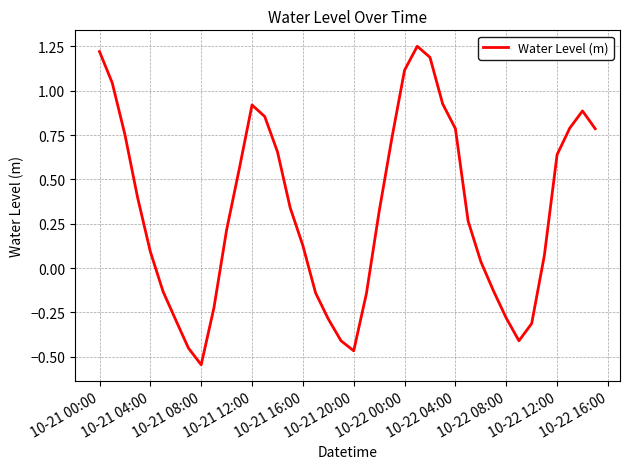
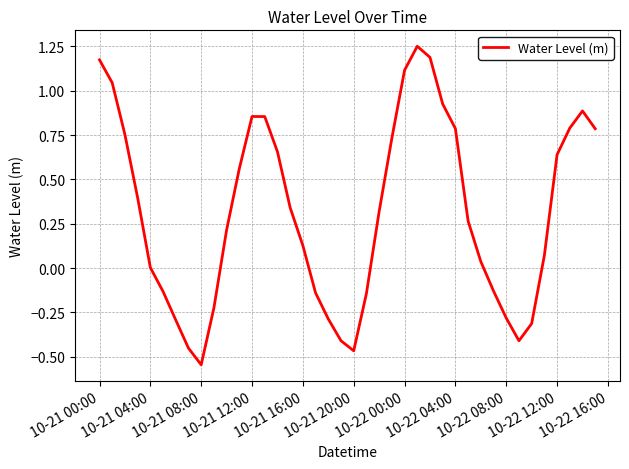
10-21 00:00: 1.22 -> 1.17
10-21 04:00: 0.09 -> 0.00
10-21 12:00: 0.92 -> 0.85
